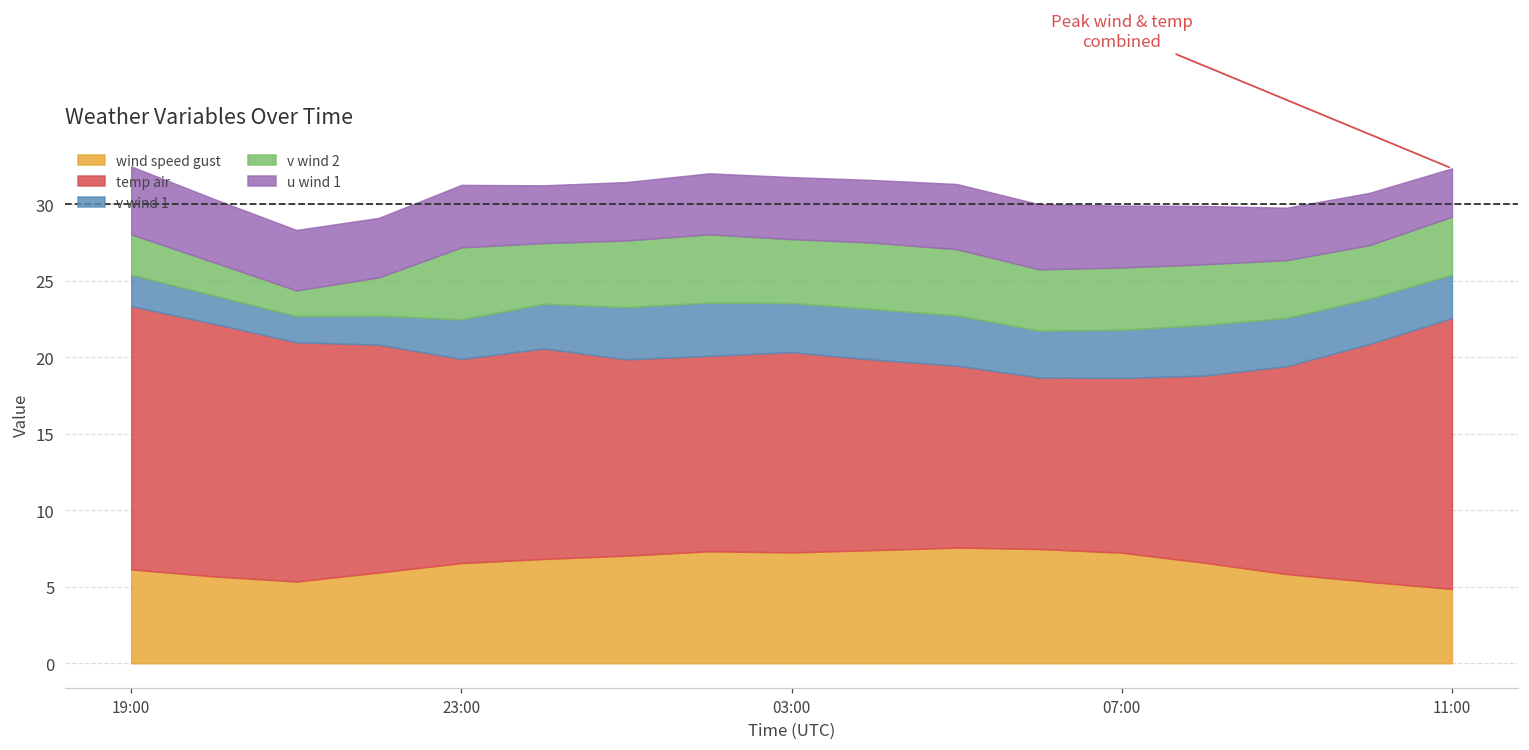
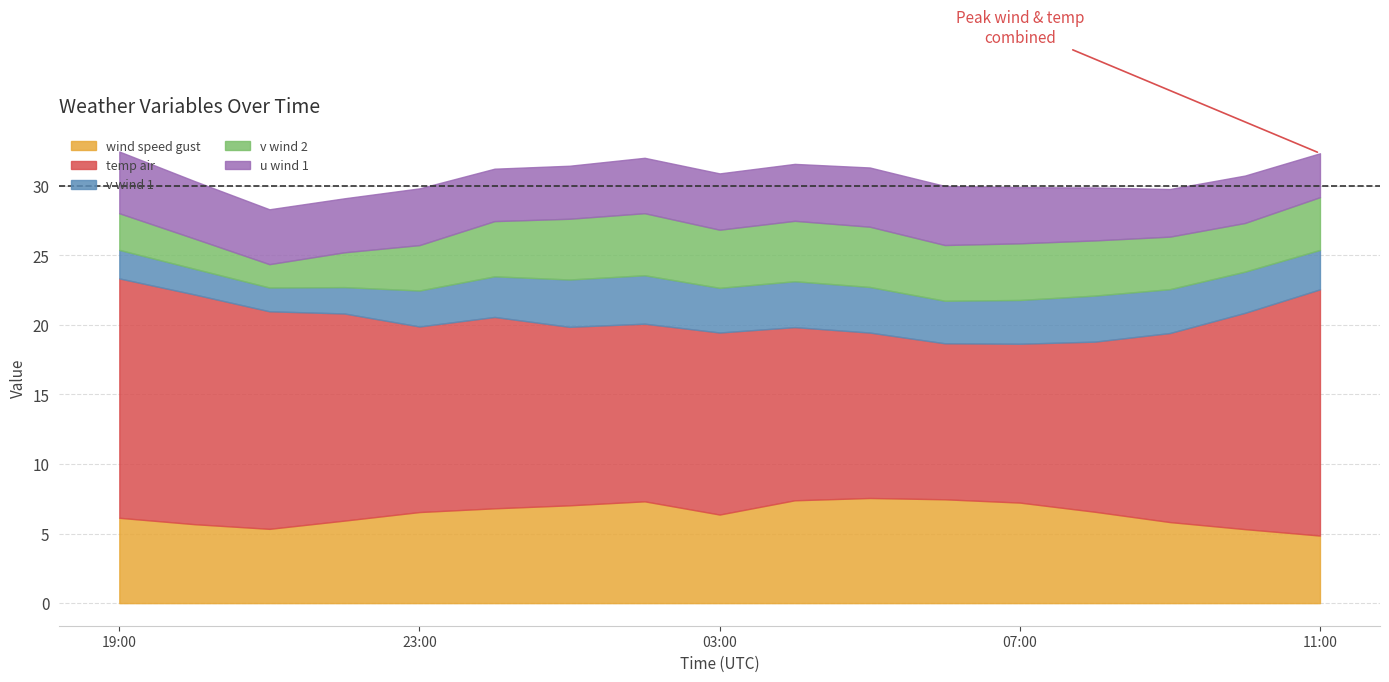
v wind 2, 23:00: 4.7 -> 3.3
wind speed gust, 03:00: 7.2 -> 6.4
